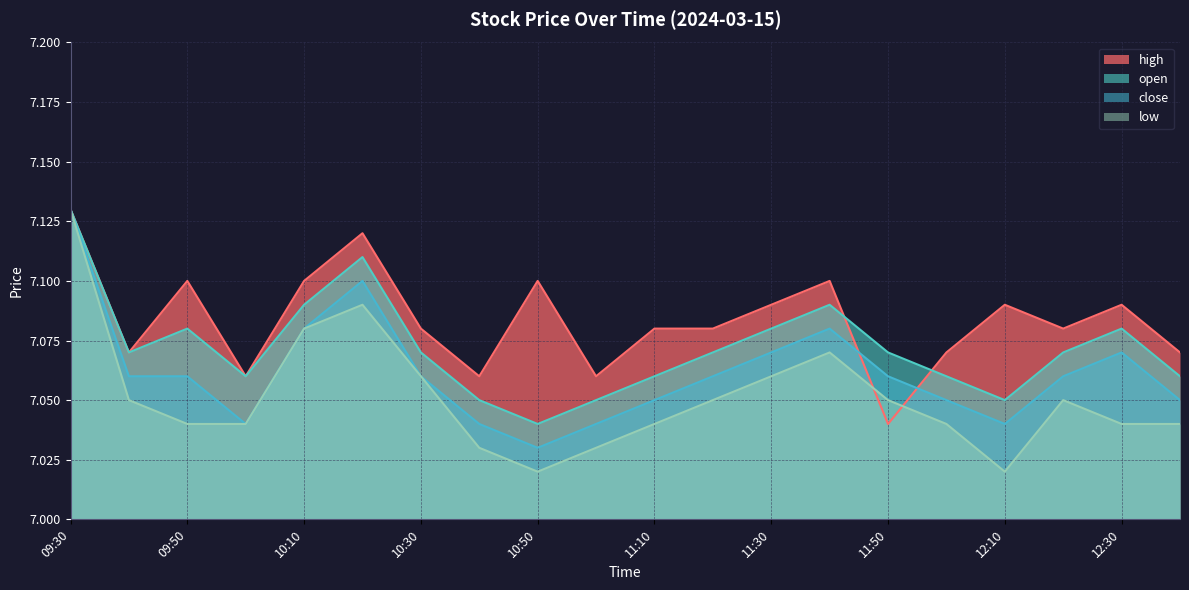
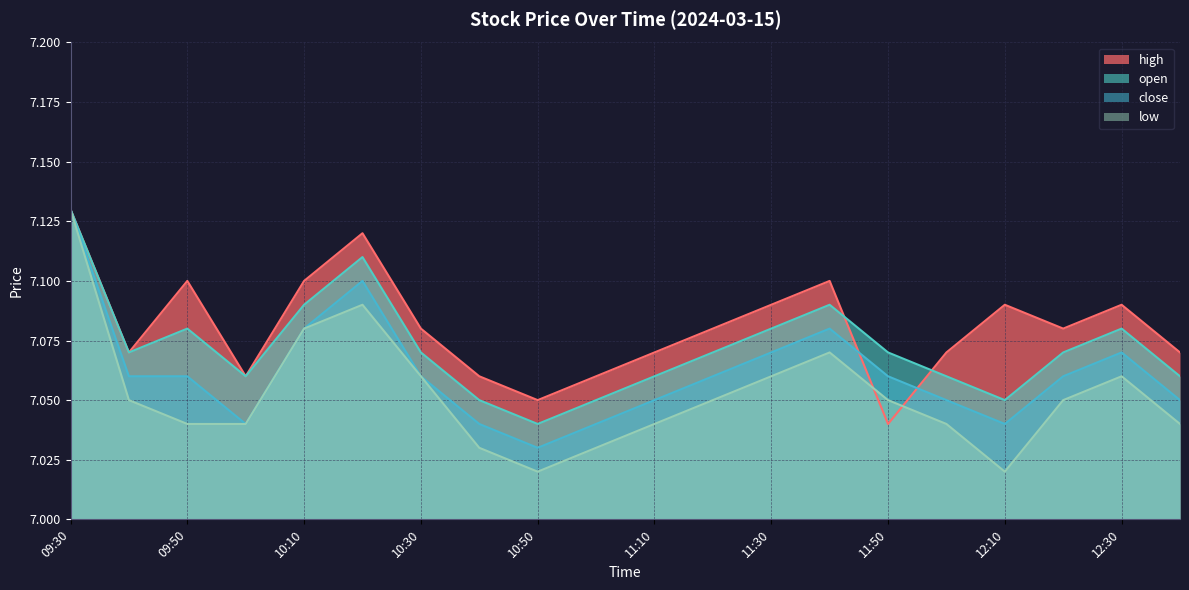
high, 10:50: 7.10 -> 7.05
high, 11:10: 7.08 -> 7.07
low, 12:30: 7.04 -> 7.06
